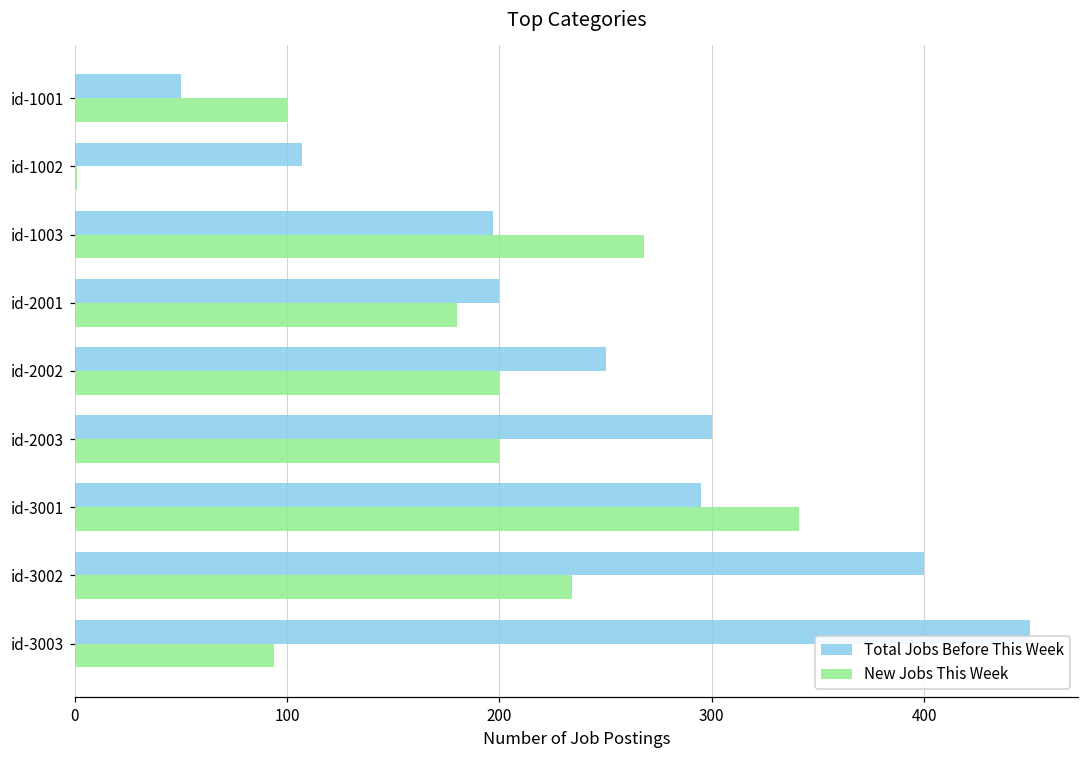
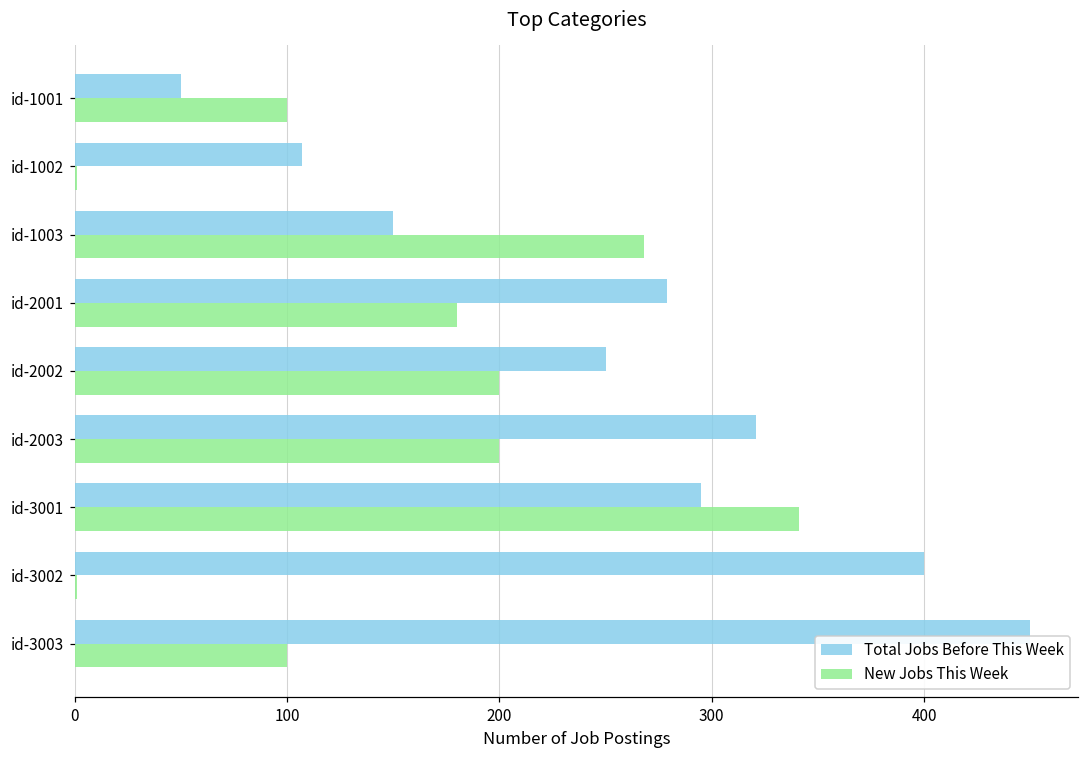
Total Jobs Before This Week, id-1003: 197 -> 150
Total Jobs Before This Week, id-2001: 200 -> 279
Total Jobs Before This Week, id-2003: 300 -> 321
New Jobs This Week, id-3002: 234 -> 1
New Jobs This Week, id-3003: 94 -> 100
